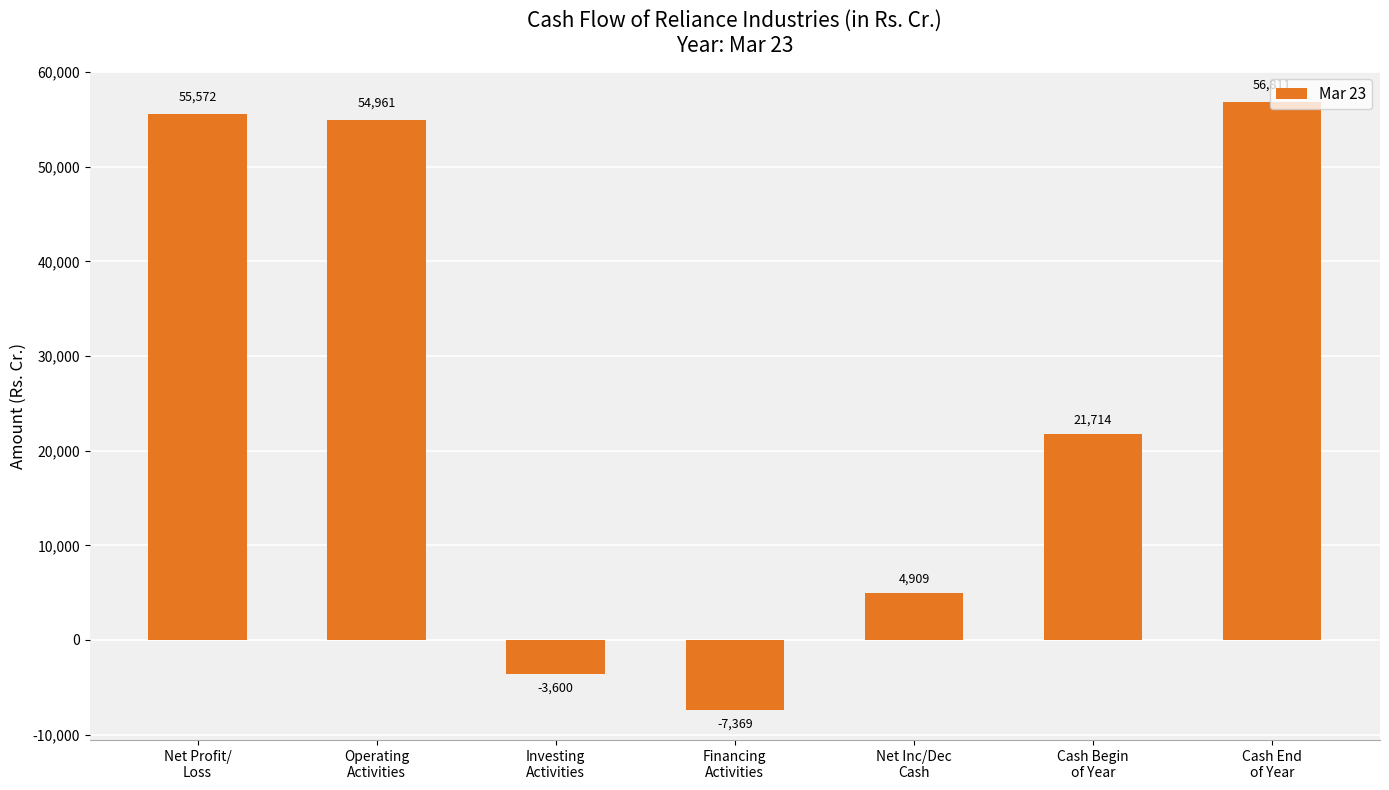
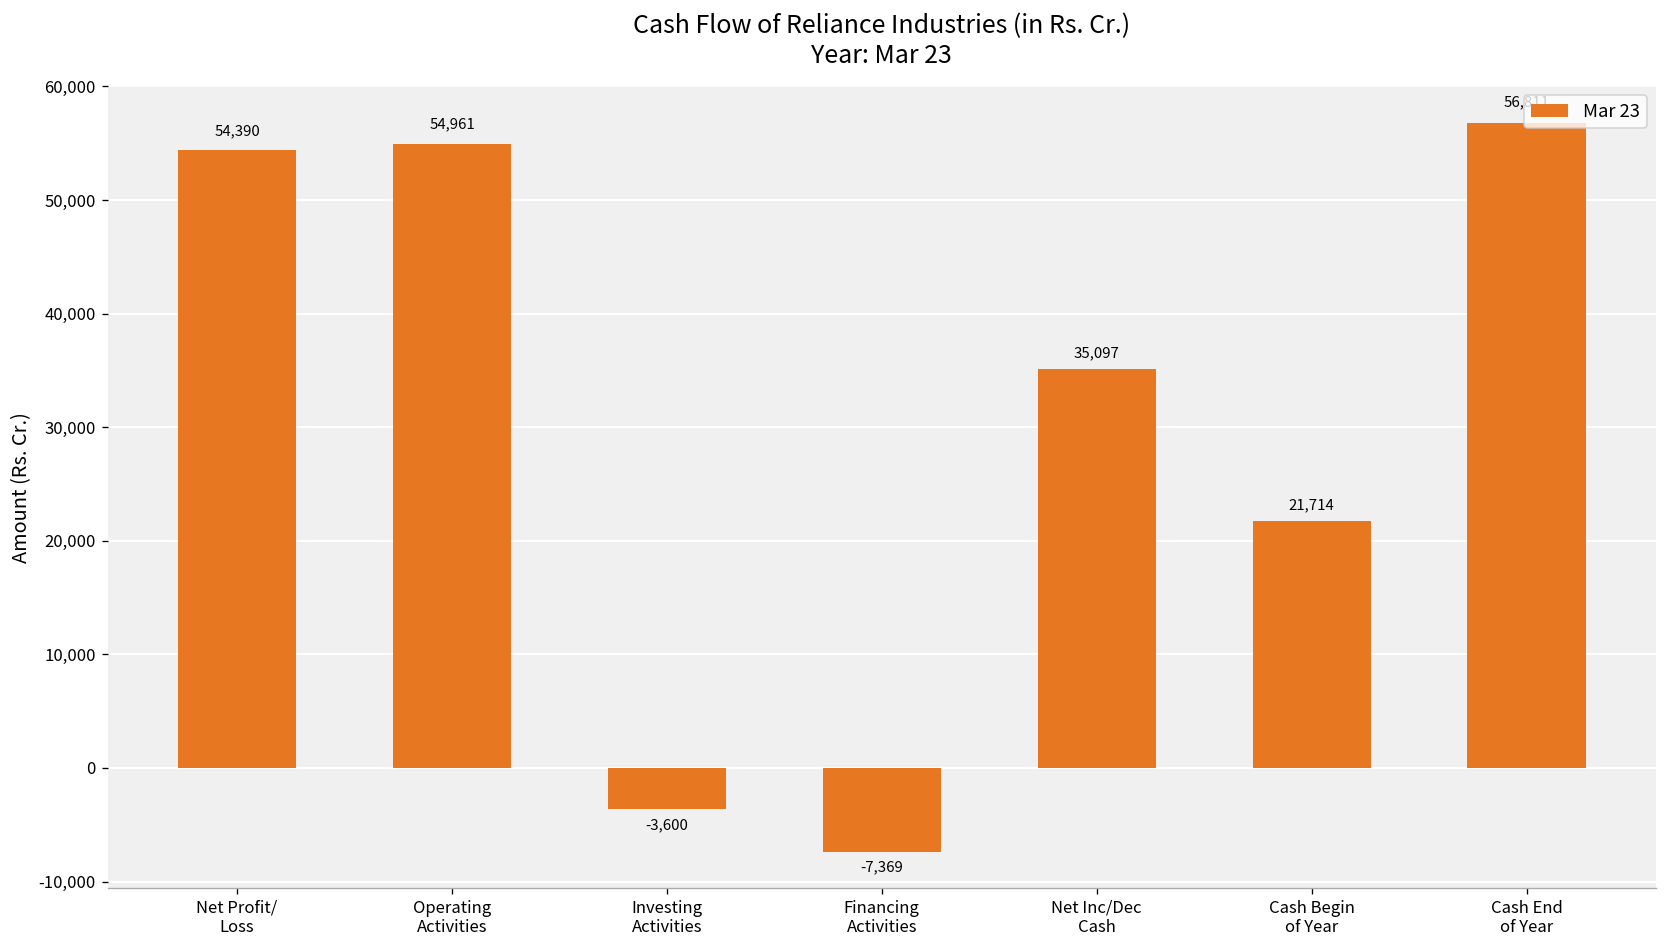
Net Profit/ Loss: 55,572 -> 54,390
Net Inc/Dec Cash: 4,909 -> 35,097
